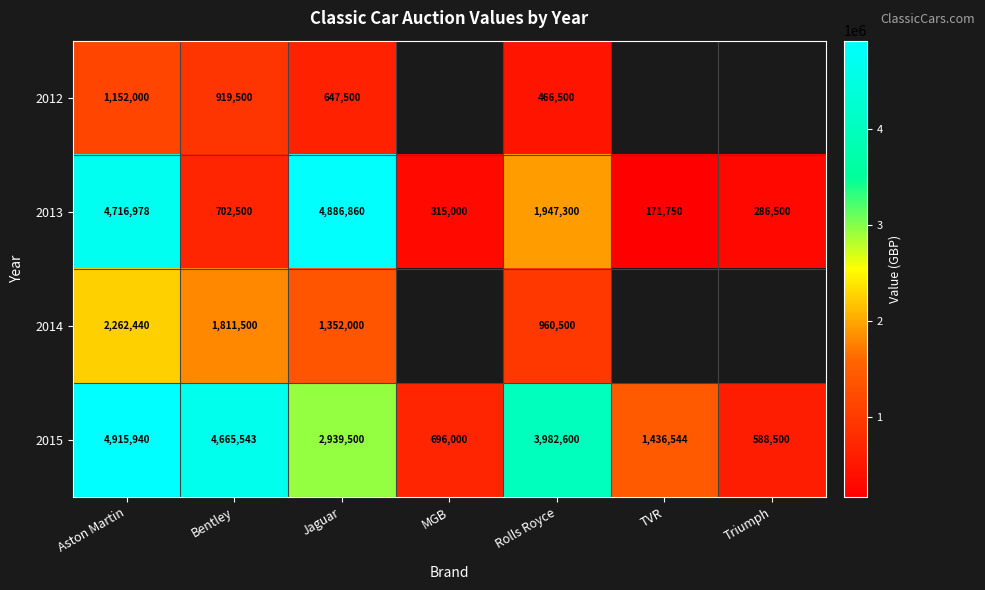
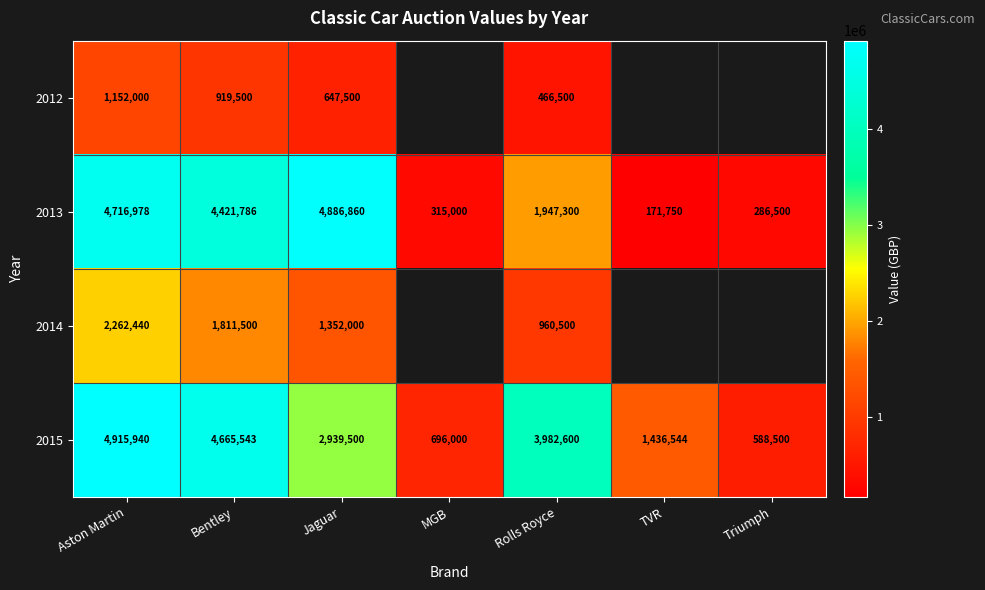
2013, Bentley: 702,500 -> 4,421,786
